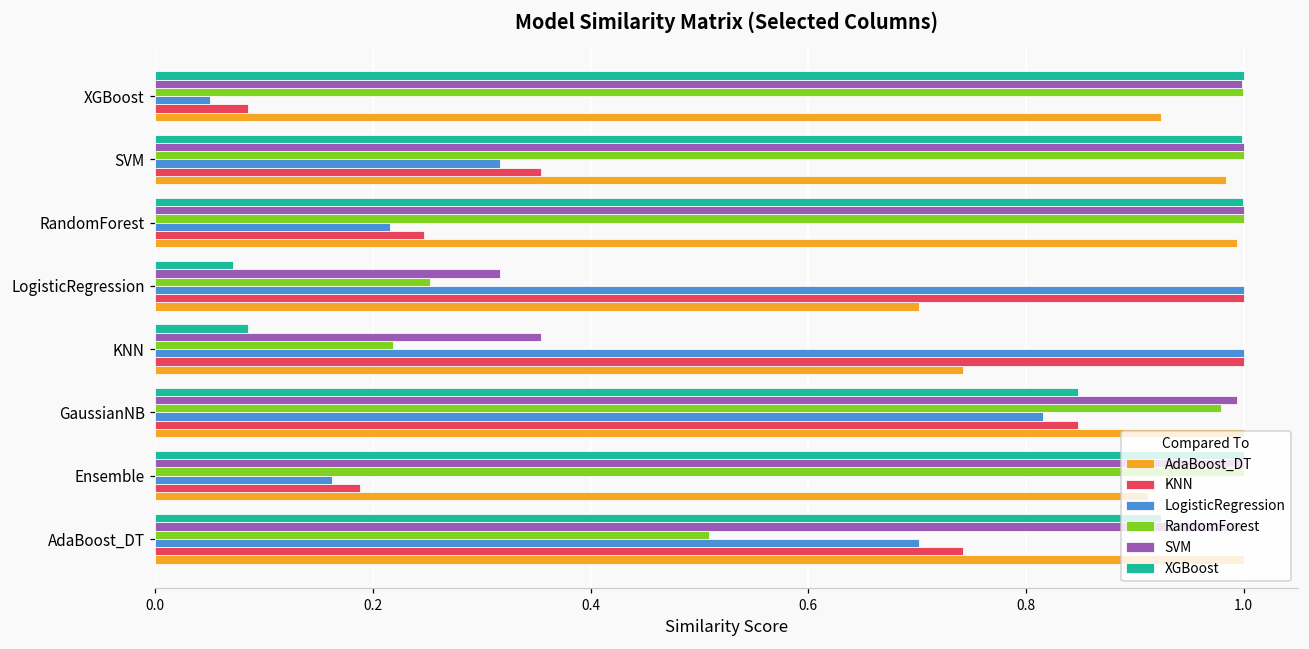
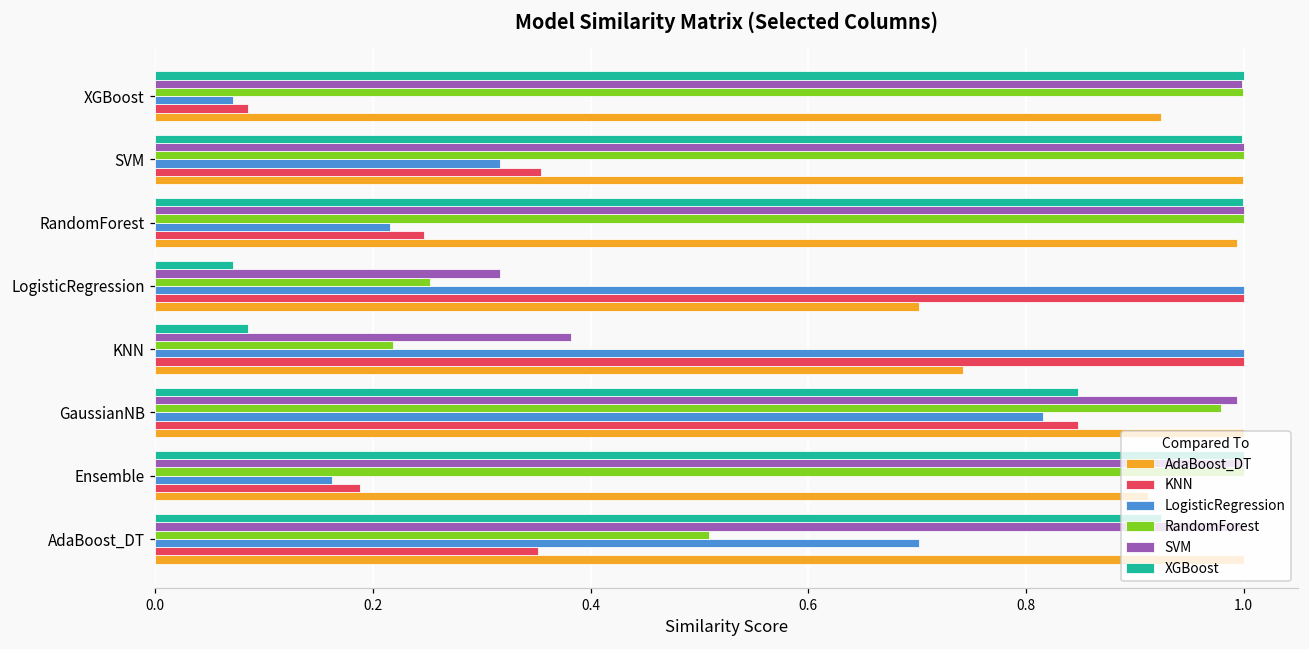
LogisticRegression, XGBoost: 0.05 -> 0.07
AdaBoost_DT, SVM: 0.98 -> 1.00
SVM, KNN: 0.35 -> 0.38
KNN, AdaBoost_DT: 0.74 -> 0.35
